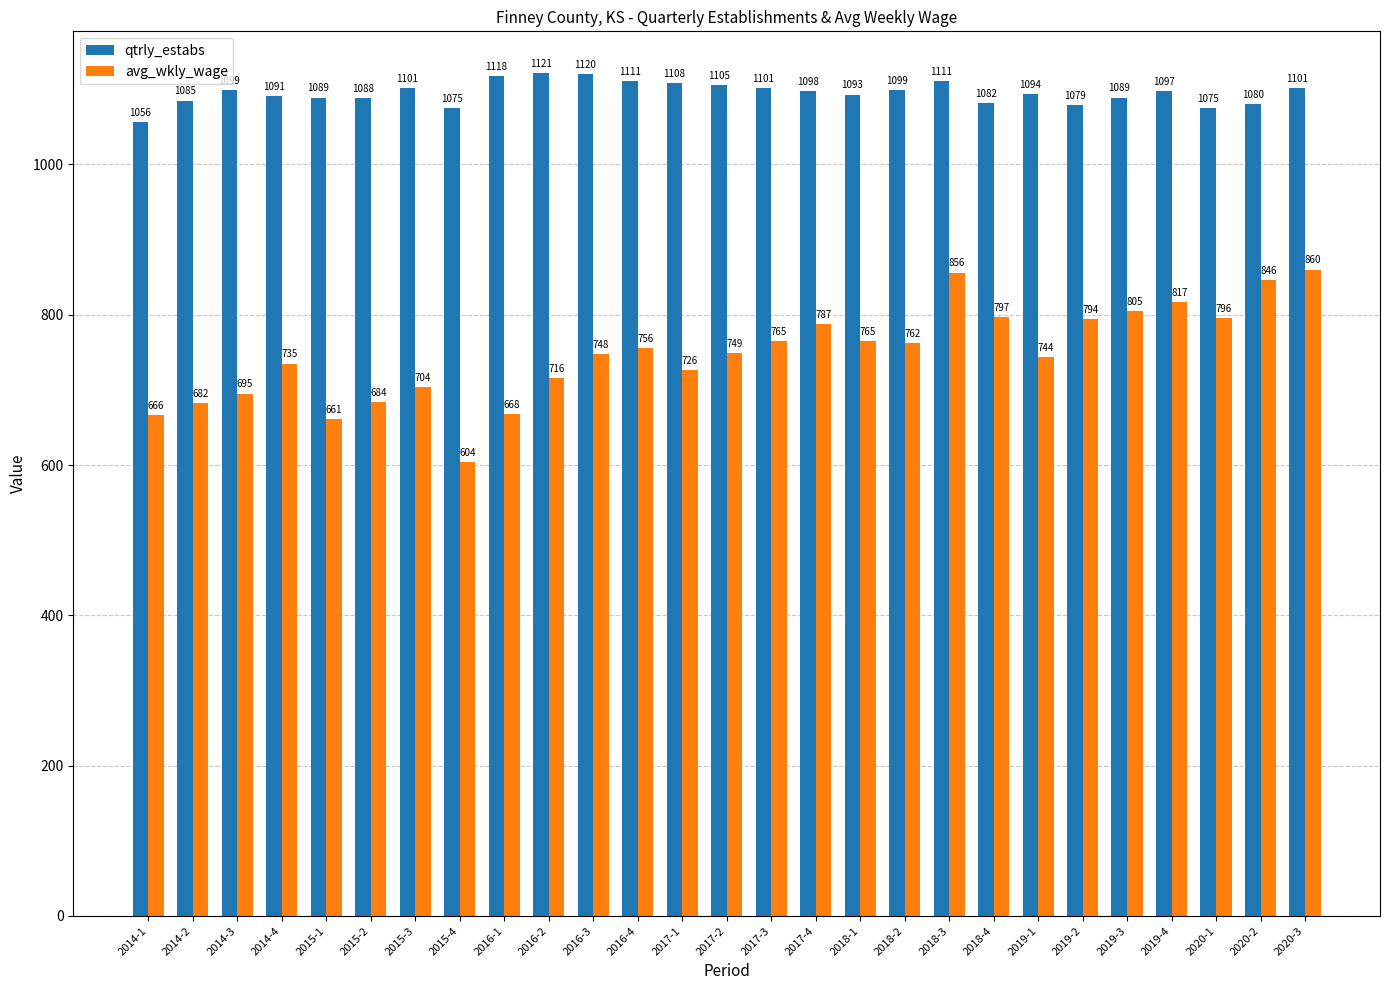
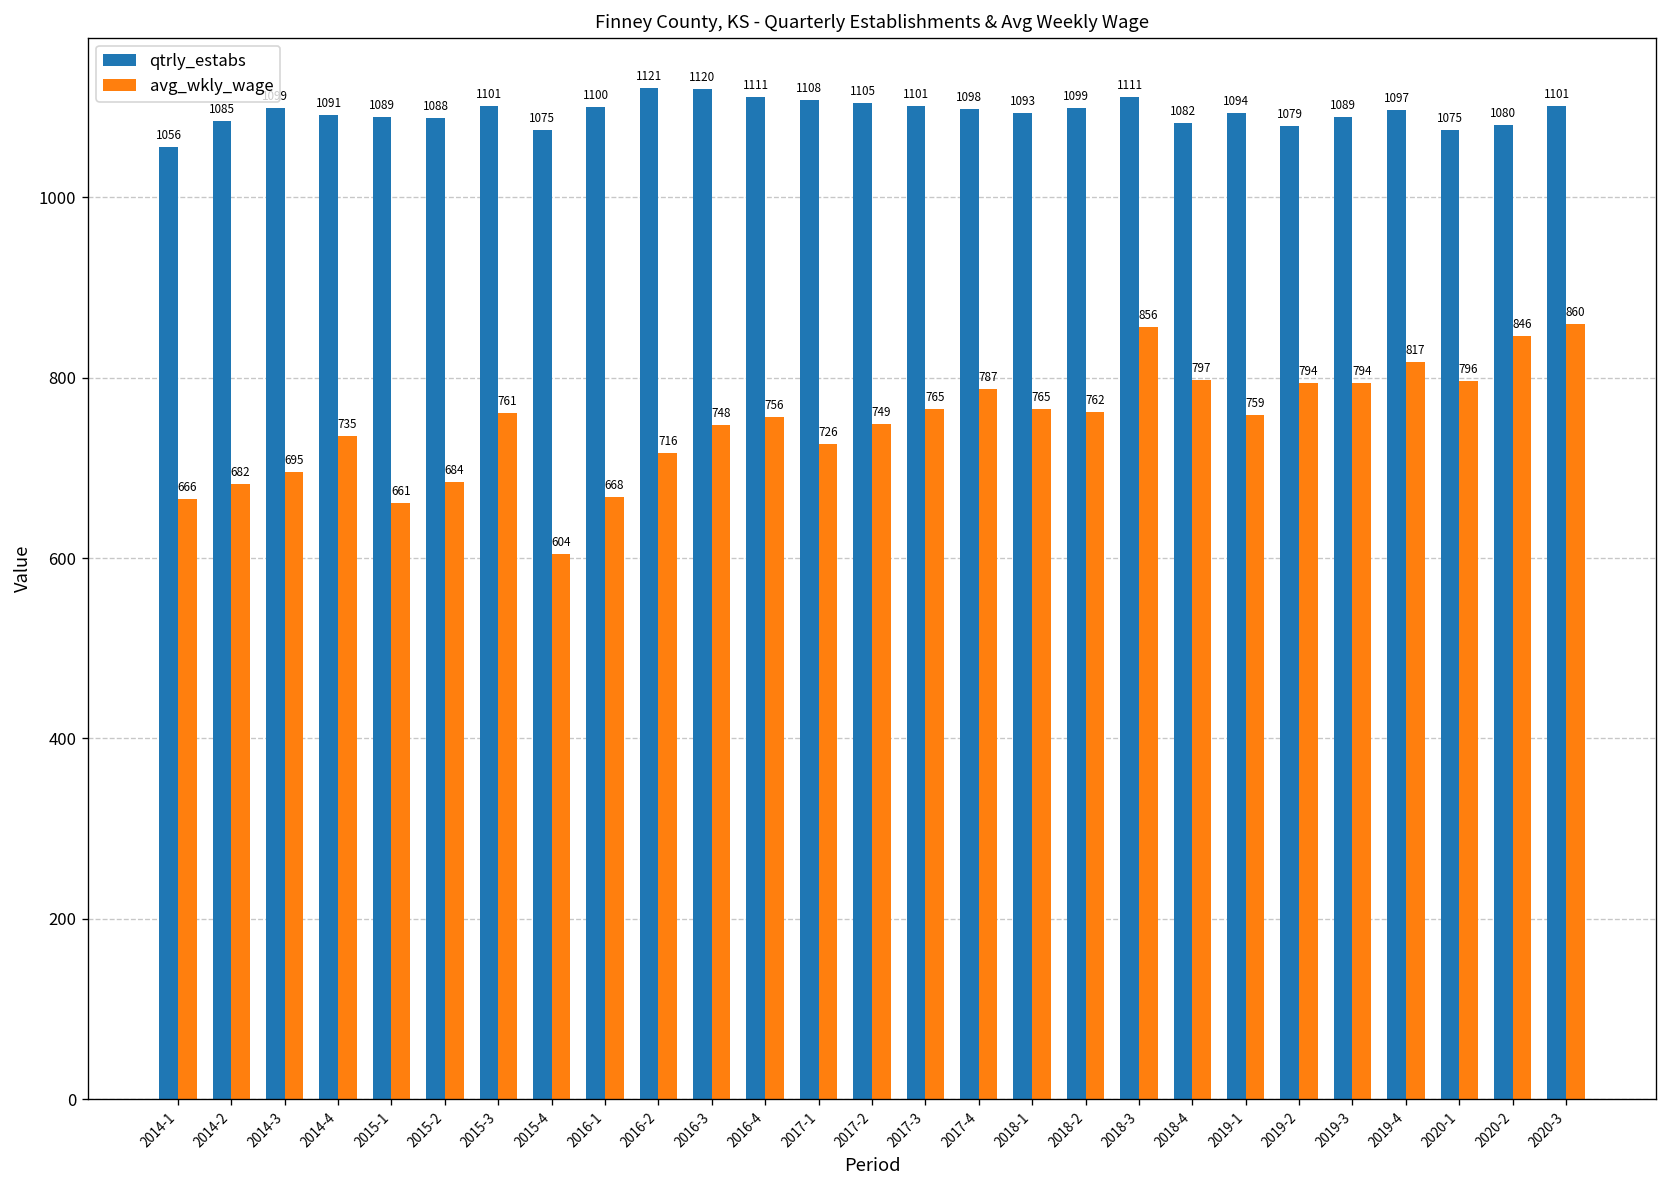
avg_wkly_wage, 2015-3: 704 -> 761
qtrly_estabs, 2016-1: 1118 -> 1100
avg_wkly_wage, 2019-1: 744 -> 759
avg_wkly_wage, 2019-3: 805 -> 794
